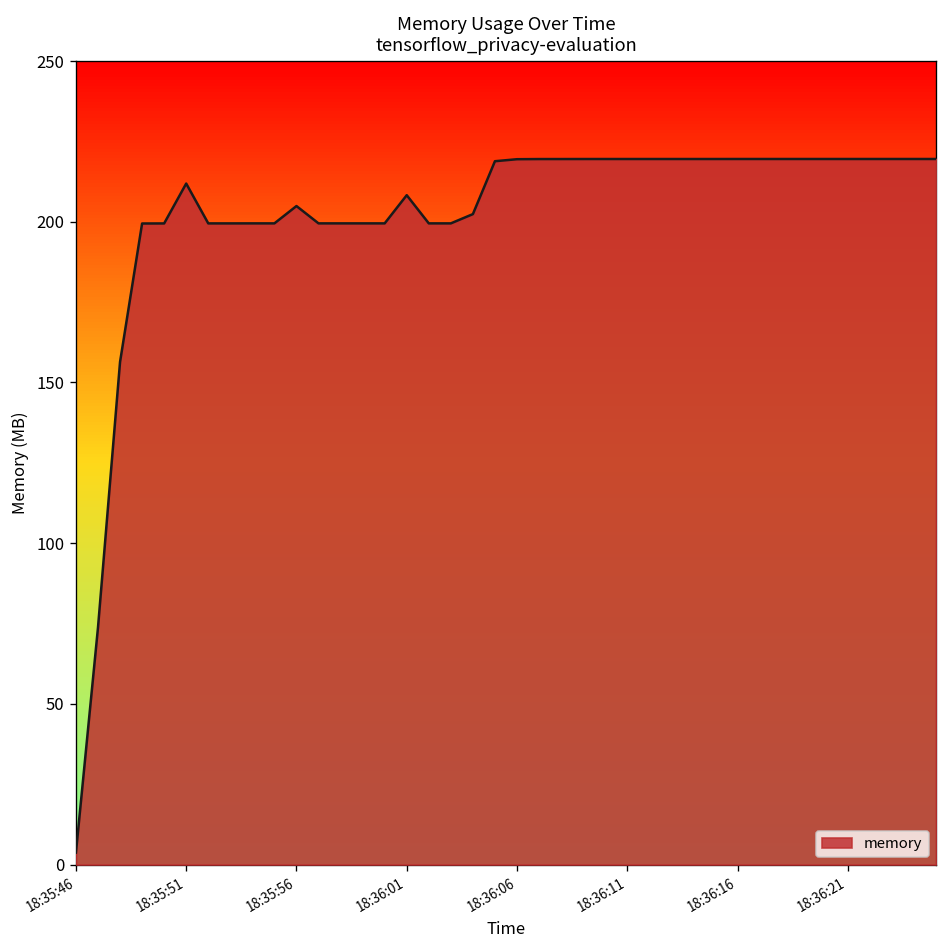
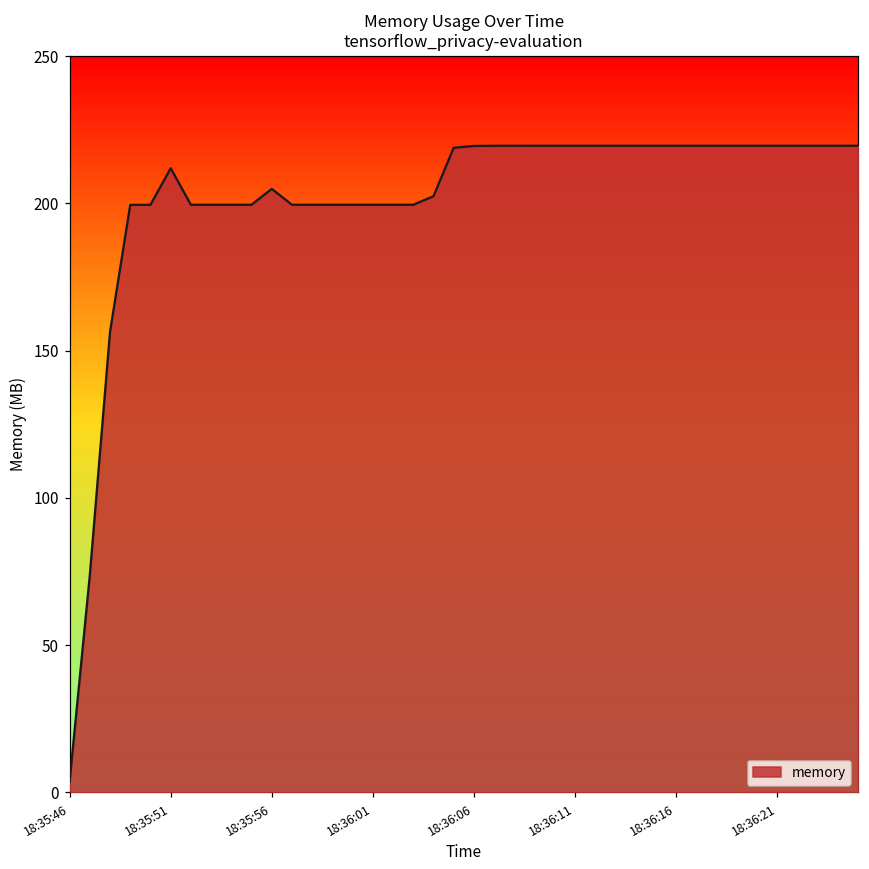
18:36:01: 208 -> 200
